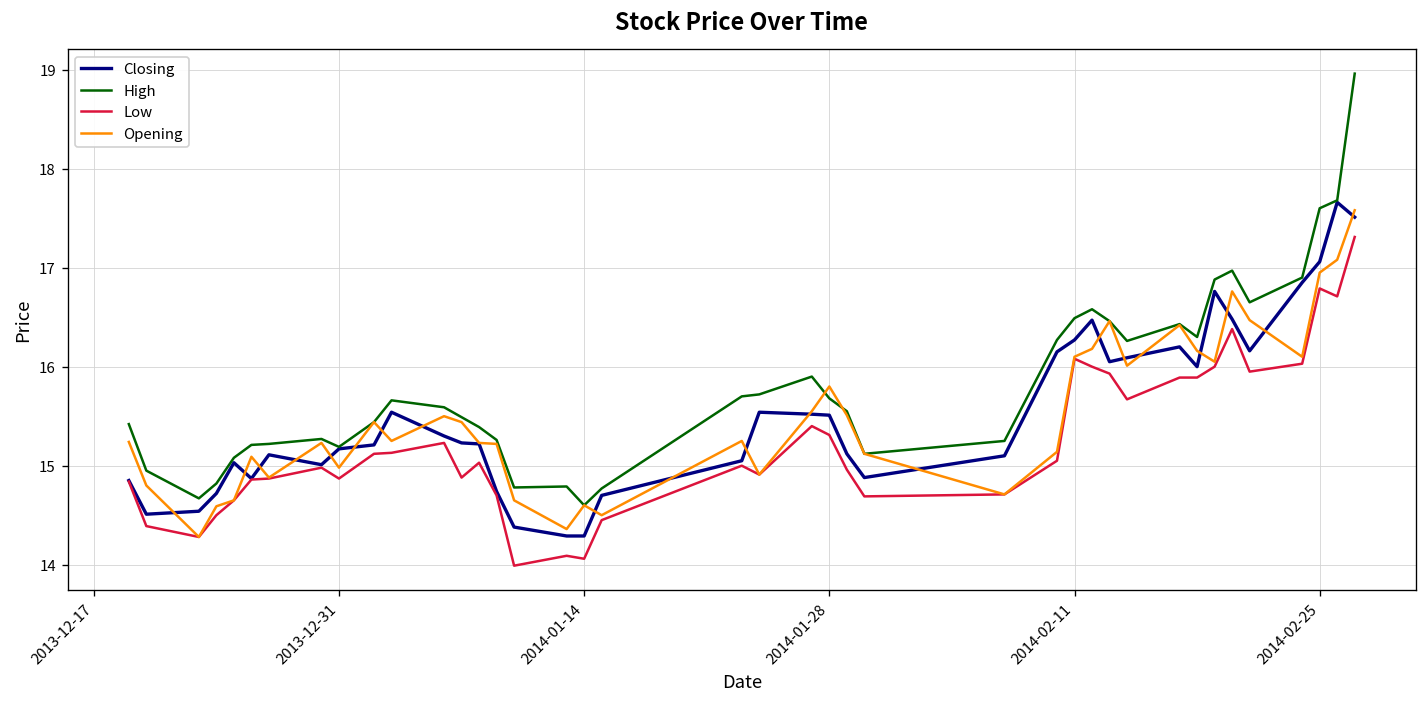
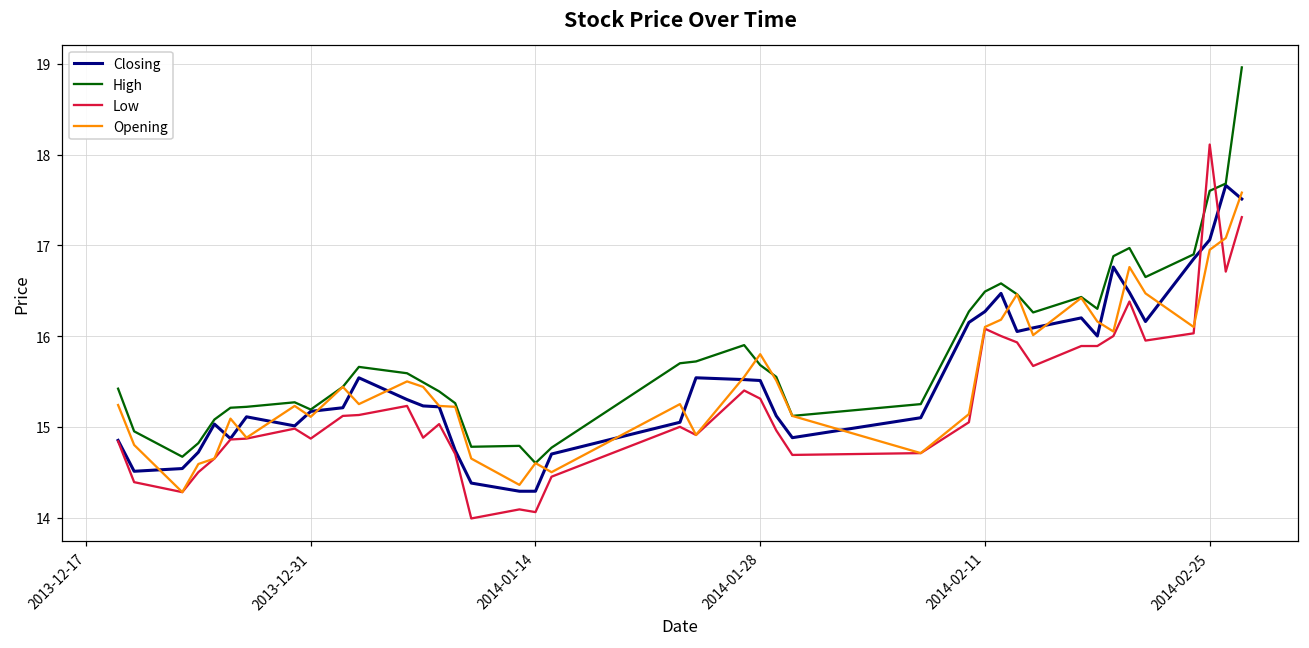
Opening, 2013-12-31: 15.0 -> 15.1
Low, 2014-02-25: 16.8 -> 18.1
